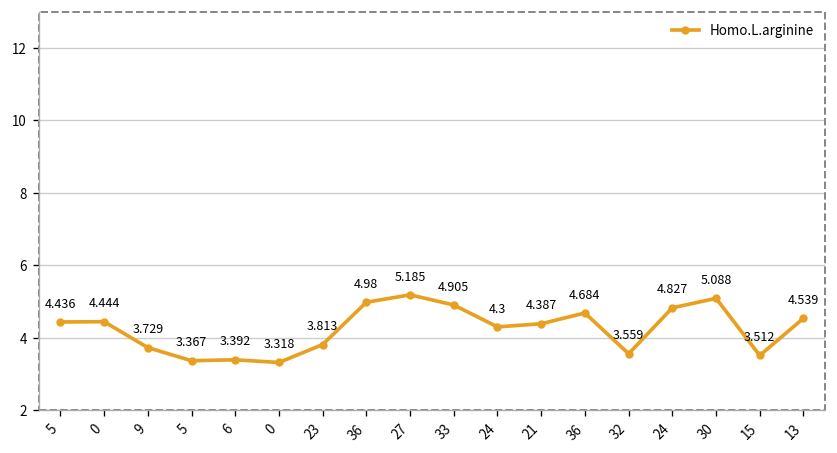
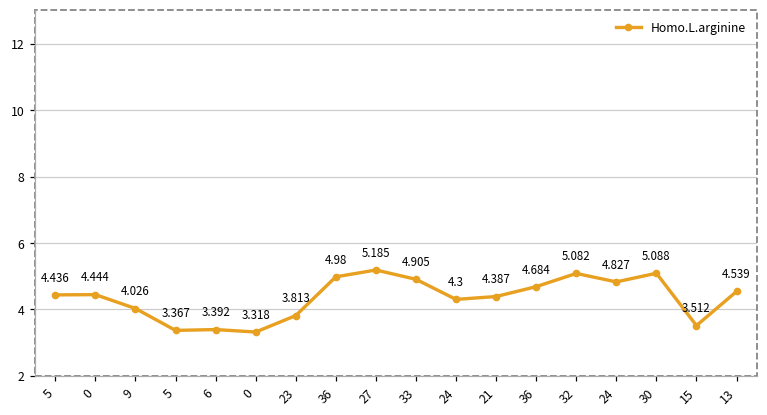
9: 3.729 -> 4.026
32: 3.559 -> 5.082
